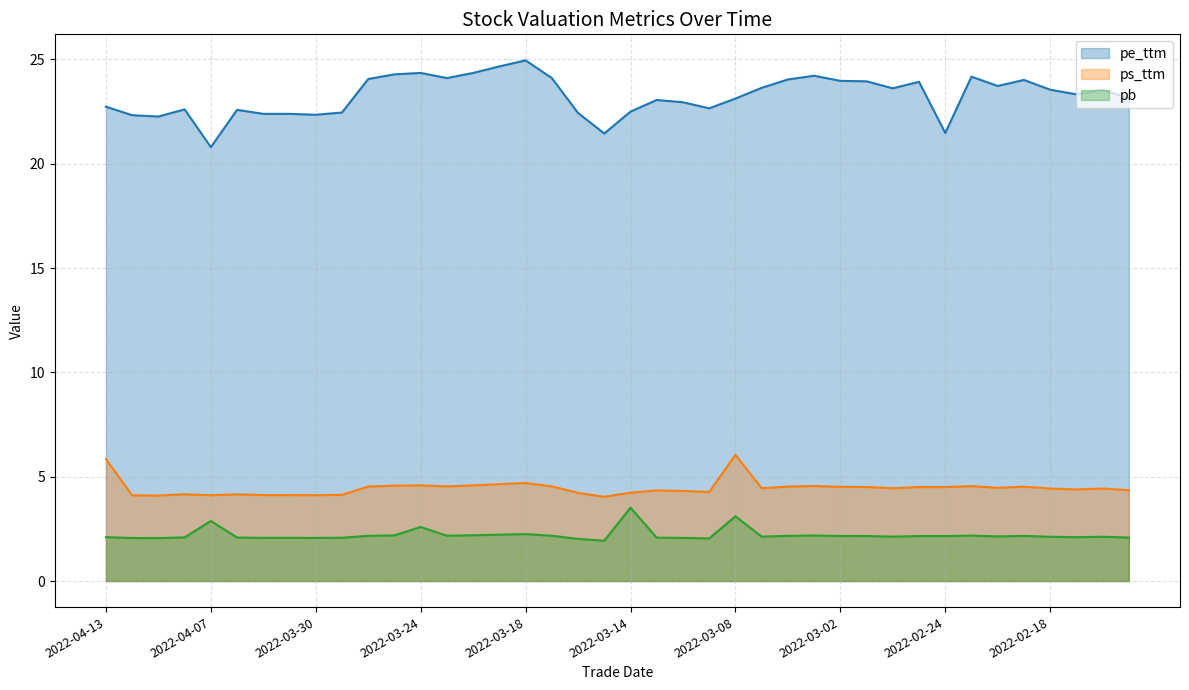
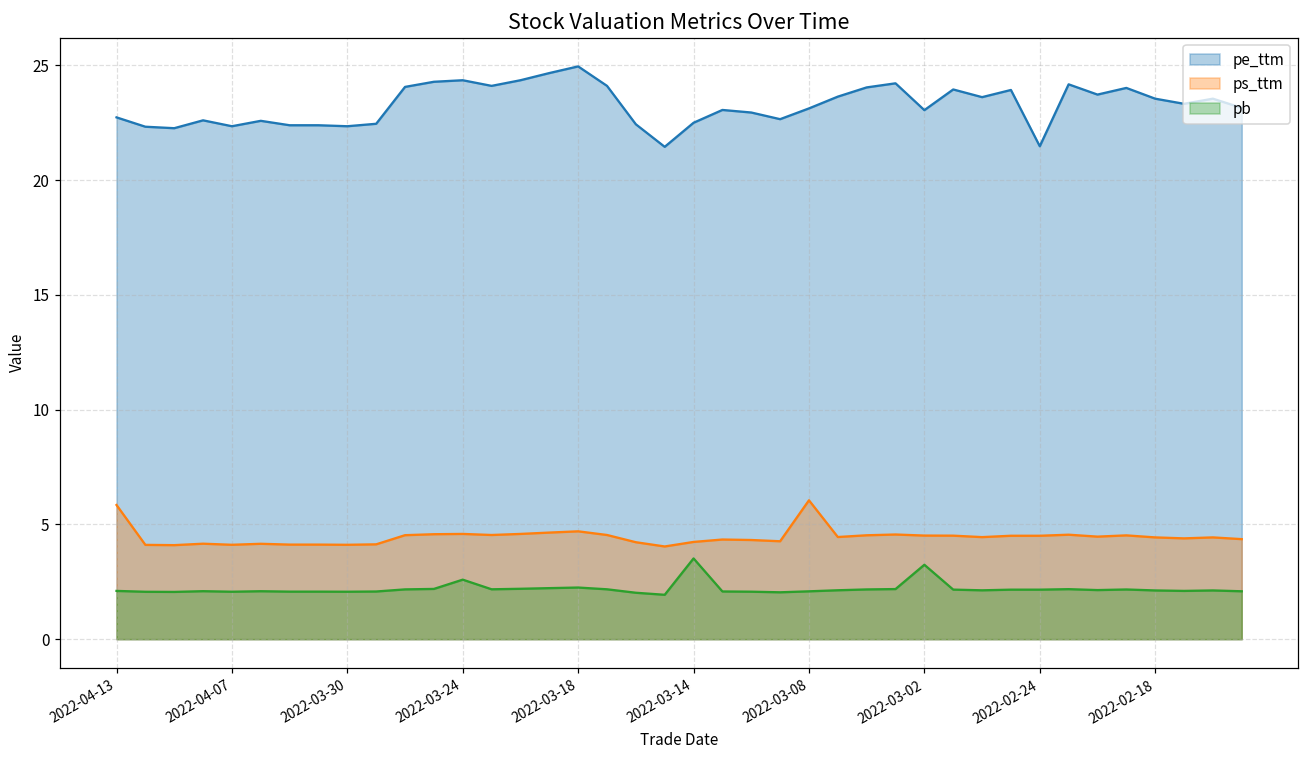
pe_ttm, 2022-04-07: 20.8 -> 22.4
pb, 2022-04-07: 2.9 -> 2.1
pb, 2022-03-08: 3.1 -> 2.1
pe_ttm, 2022-03-02: 24.0 -> 23.1
pb, 2022-03-02: 2.2 -> 3.2
